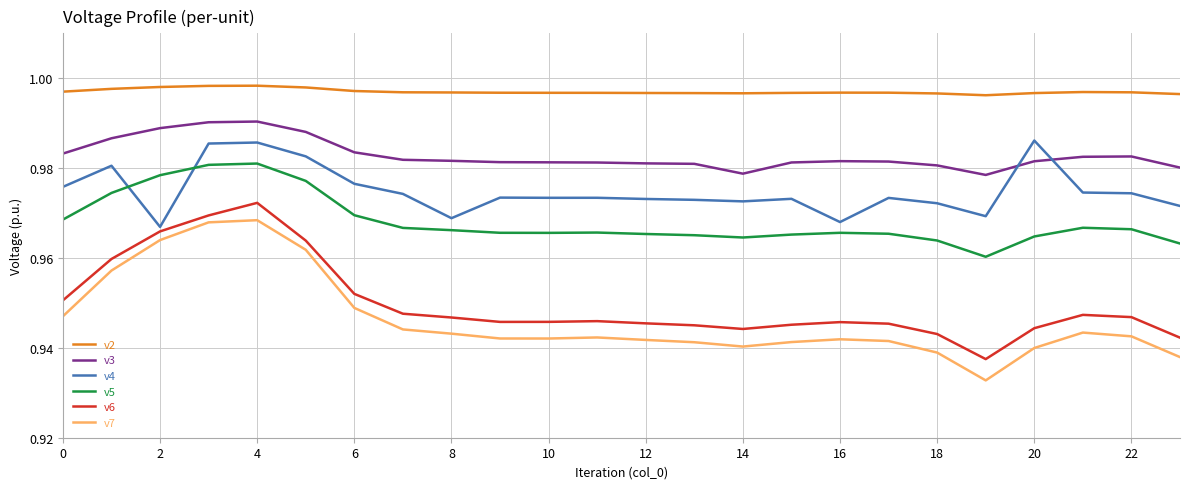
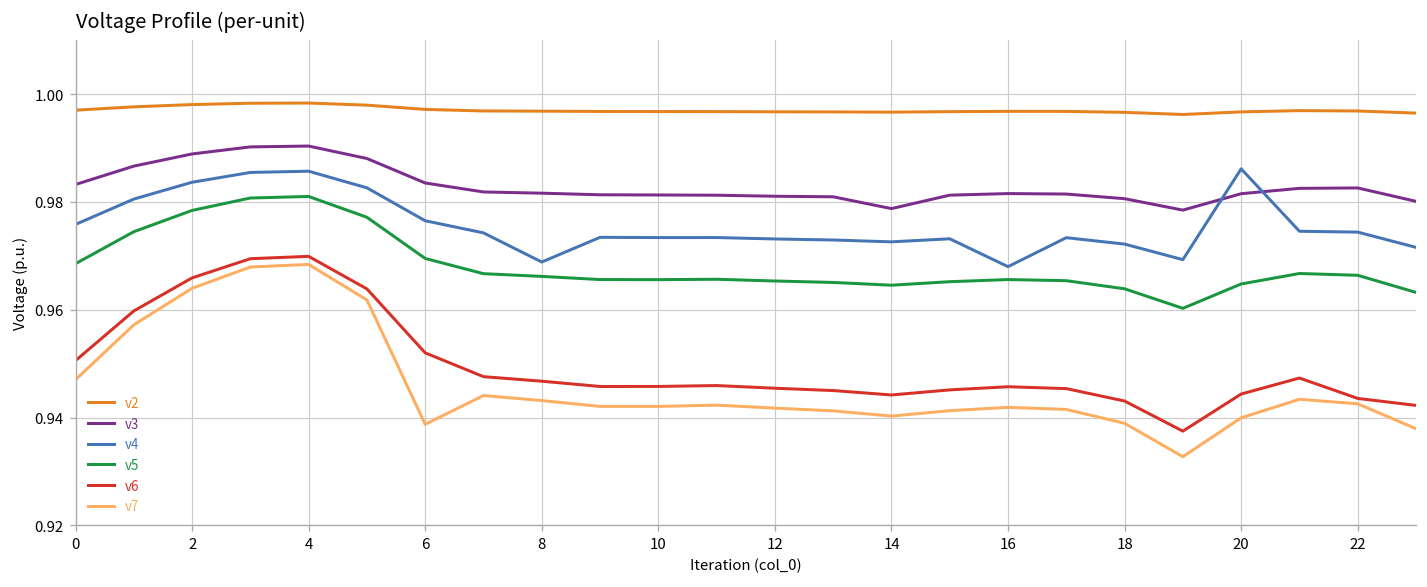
v4, 2: 0.967 -> 0.984
v6, 4: 0.972 -> 0.970
v7, 6: 0.949 -> 0.939
v6, 22: 0.947 -> 0.944
